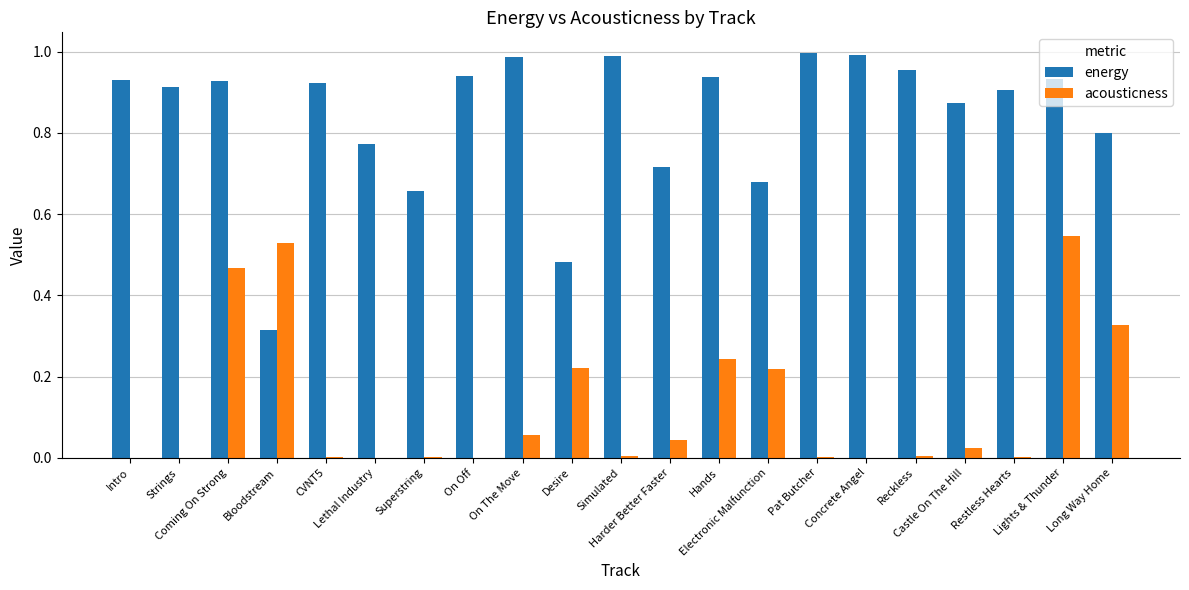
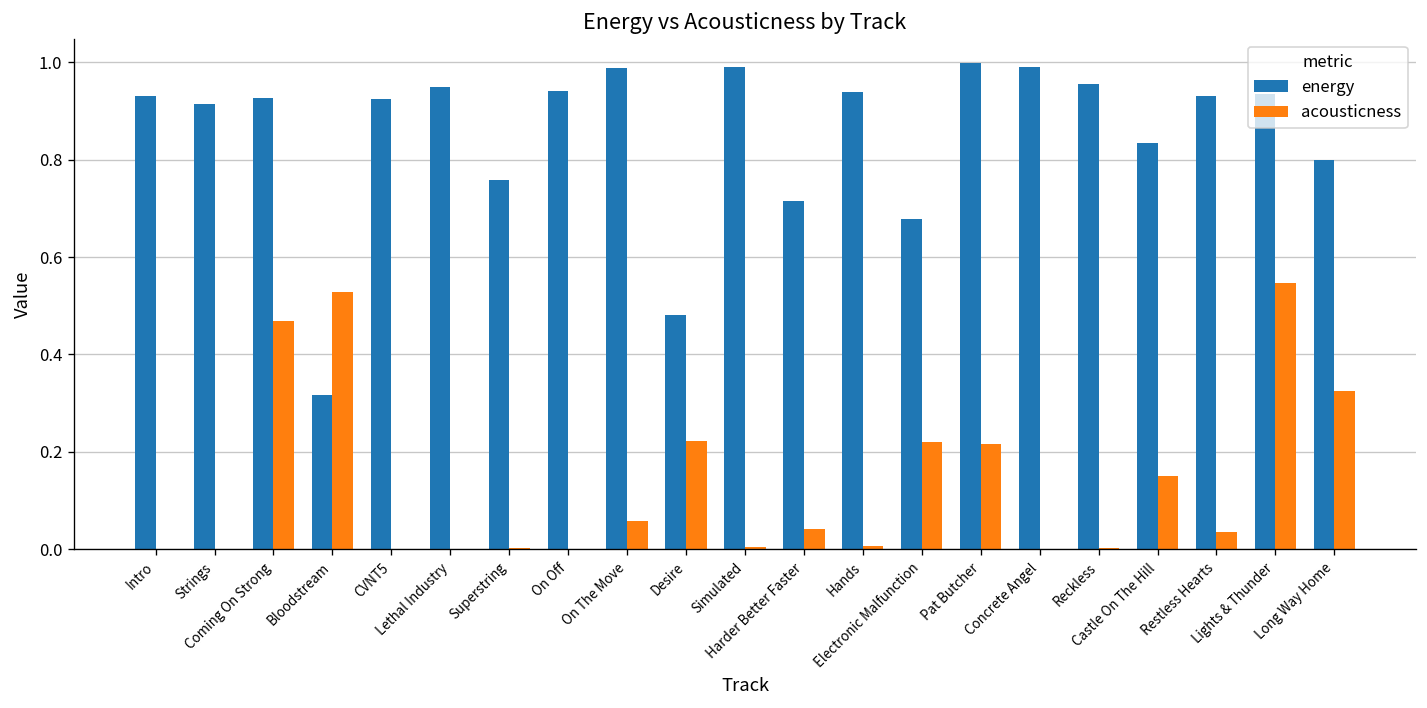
energy, Lethal Industry: 0.77 -> 0.95
energy, Superstring: 0.66 -> 0.76
acousticness, Hands: 0.24 -> 0.01
acousticness, Pat Butcher: 0.00 -> 0.22
energy, Castle On The Hill: 0.87 -> 0.83
acousticness, Castle On The Hill: 0.02 -> 0.15
energy, Restless Hearts: 0.91 -> 0.93
acousticness, Restless Hearts: 0.00 -> 0.04
